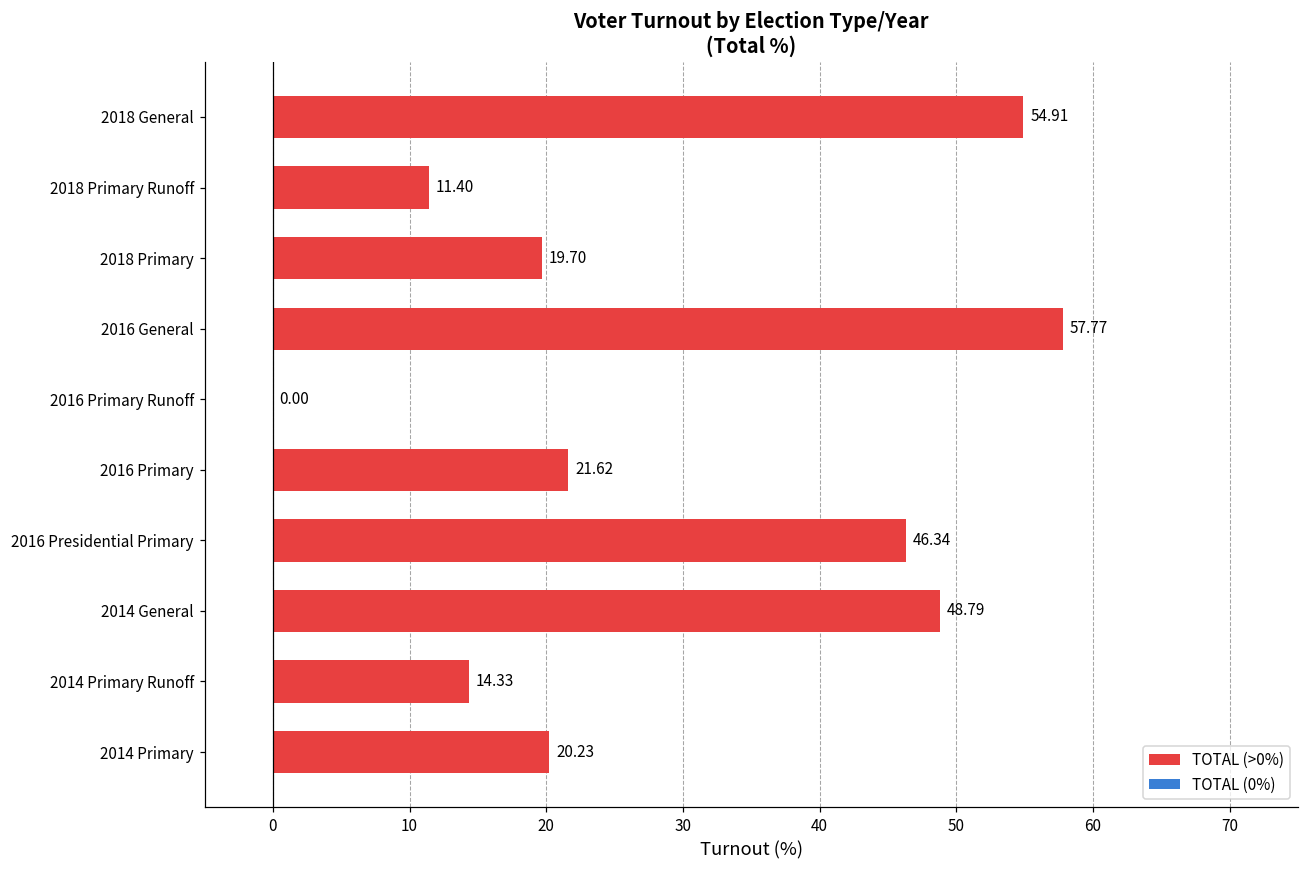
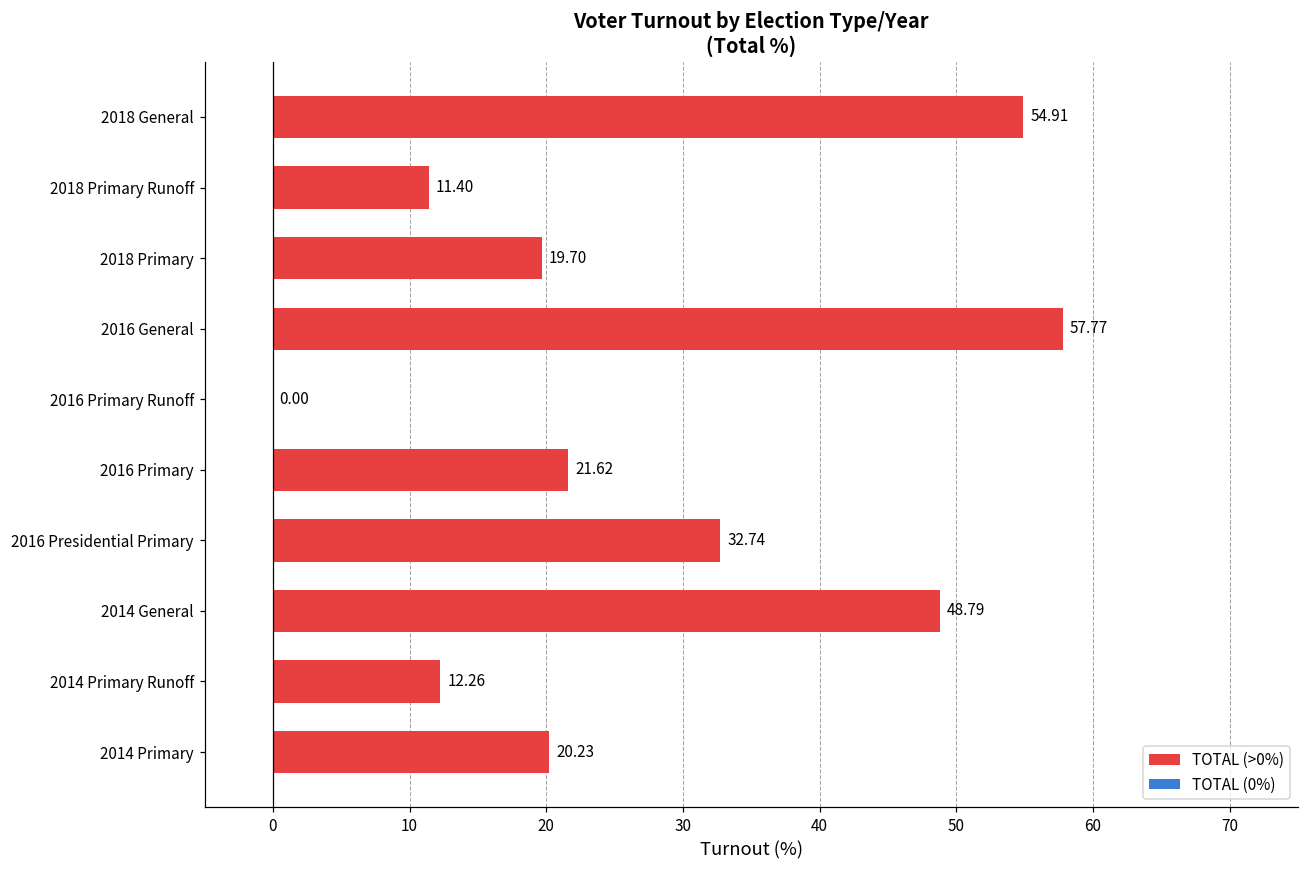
2016 Presidential Primary: 46.34 -> 32.74
2014 Primary Runoff: 14.33 -> 12.26
